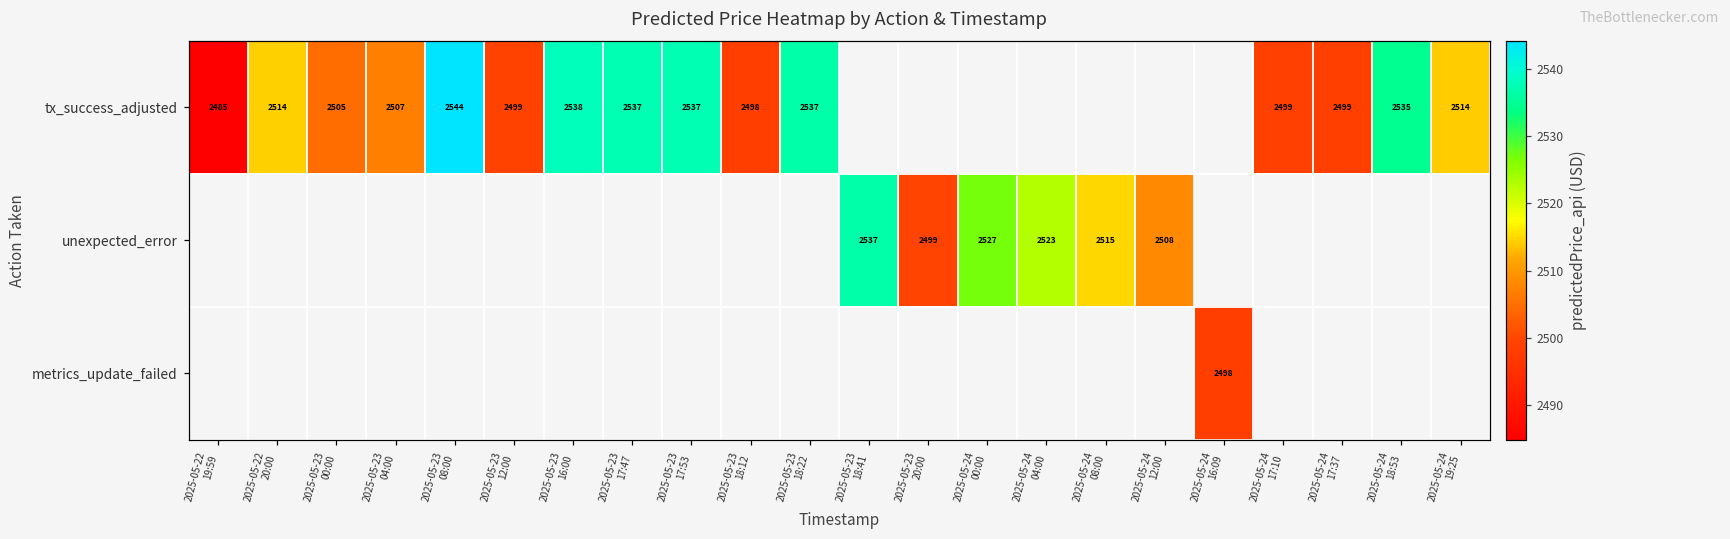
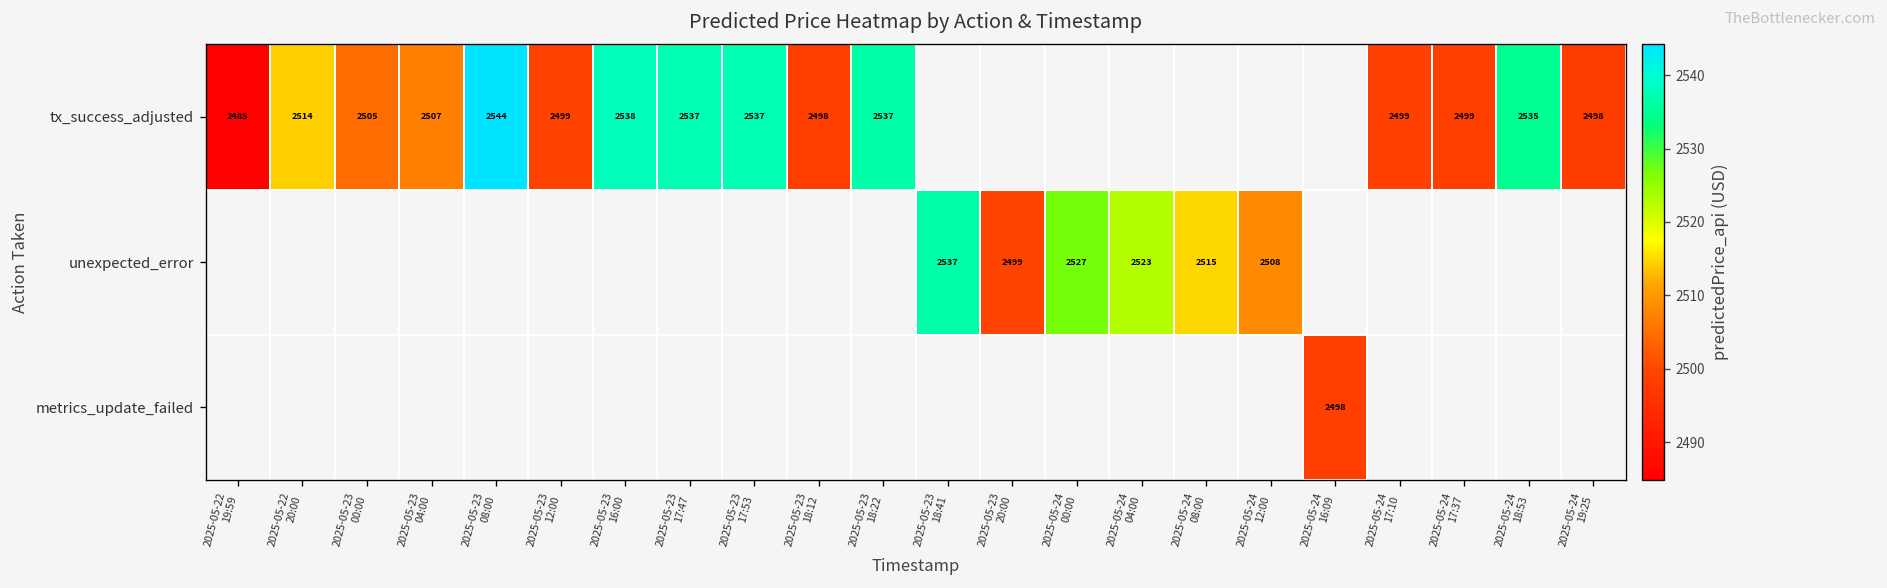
tx_success_adjusted, 2025-05-24 19:25: 2514 -> 2498
